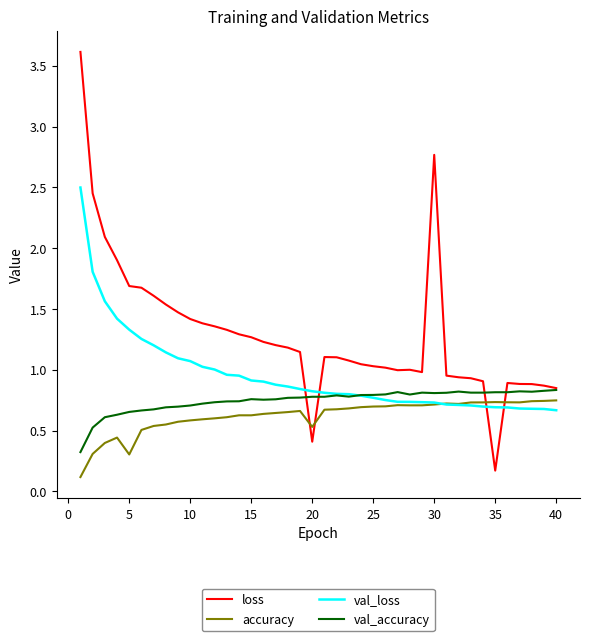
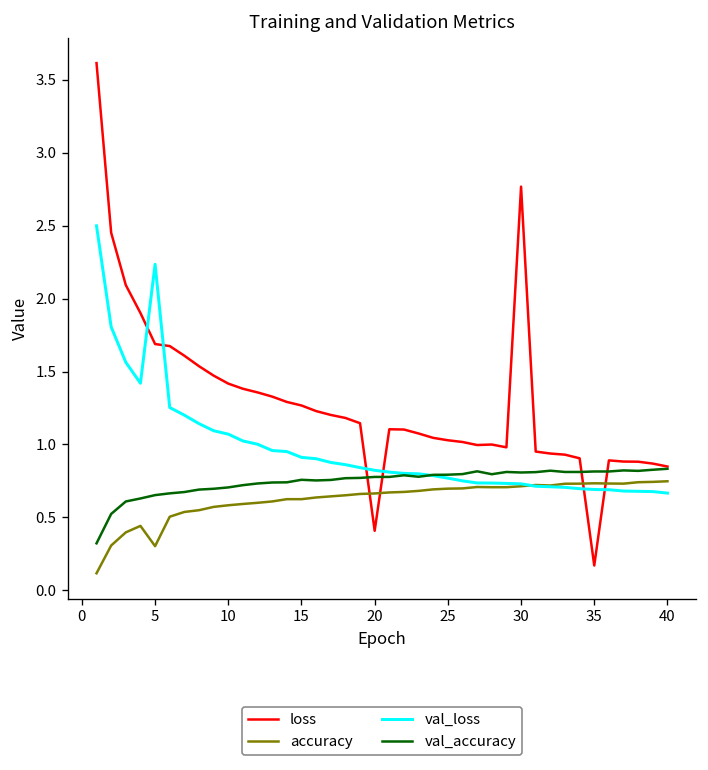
val_loss, 5: 1.33 -> 2.23
accuracy, 20: 0.53 -> 0.66
